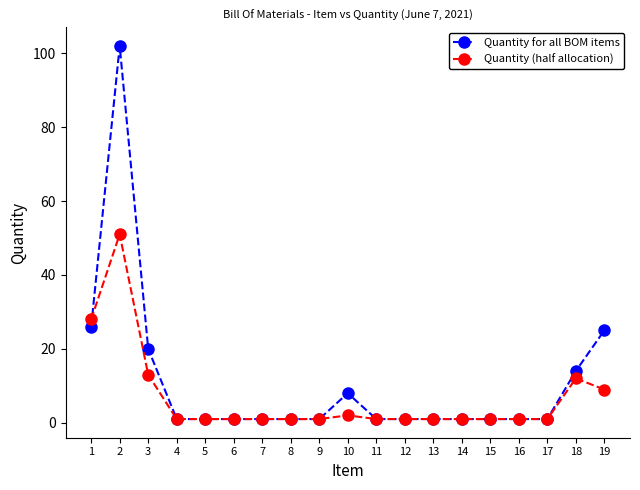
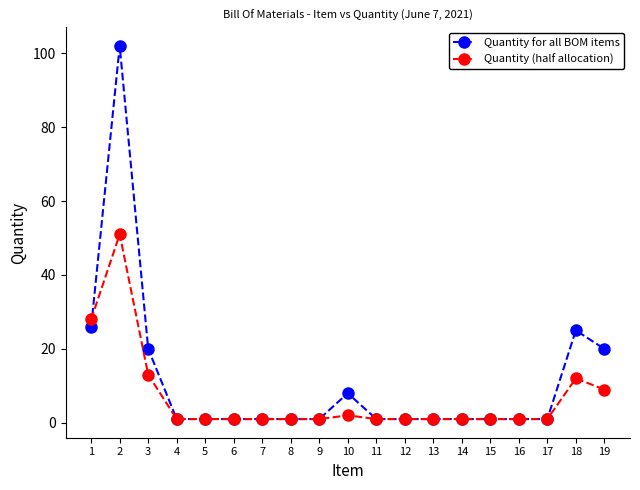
Quantity for all BOM items, 18: 14 -> 25
Quantity for all BOM items, 19: 25 -> 20
